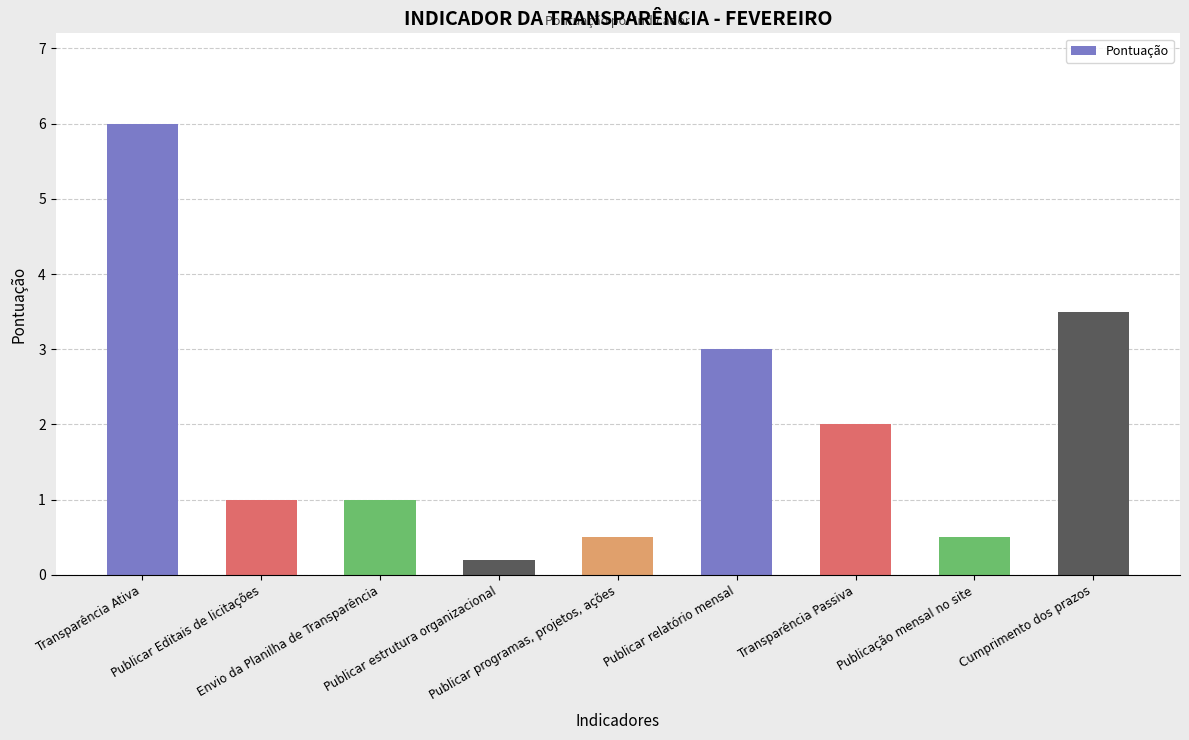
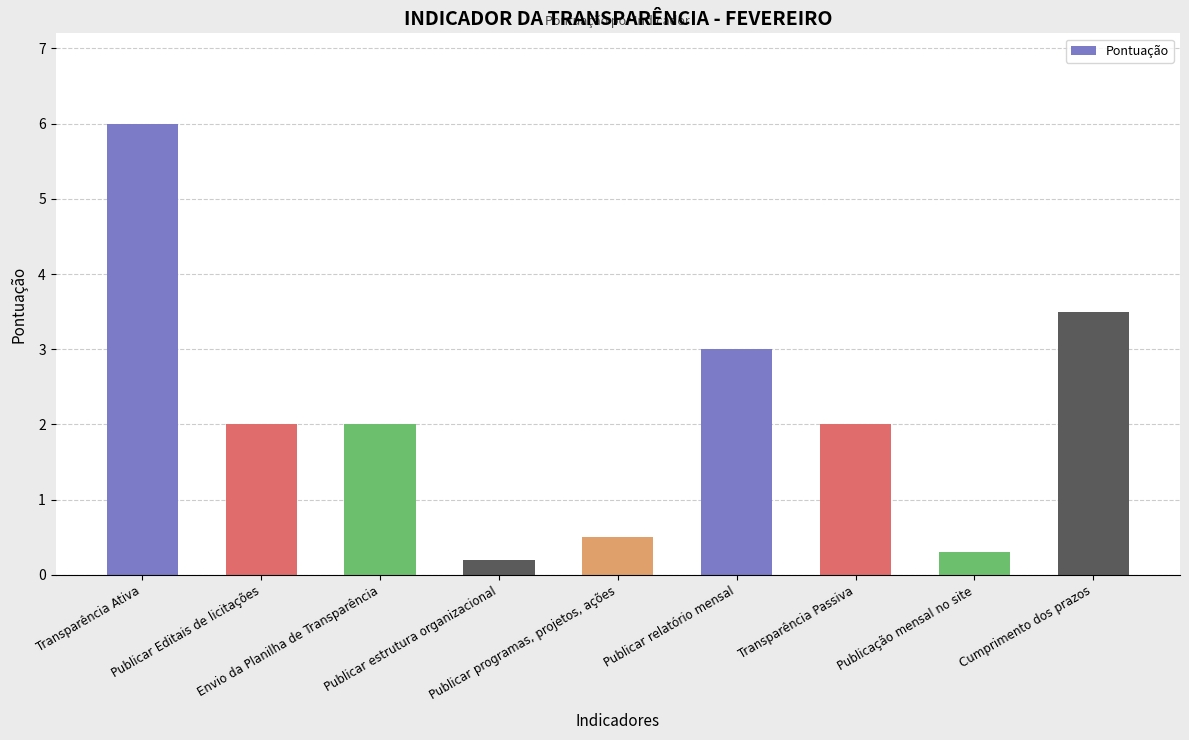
Publicar Editais de licitações: 1 -> 2
Envio da Planilha de Transparência: 1 -> 2
Publicação mensal no site: 0.5 -> 0.3
